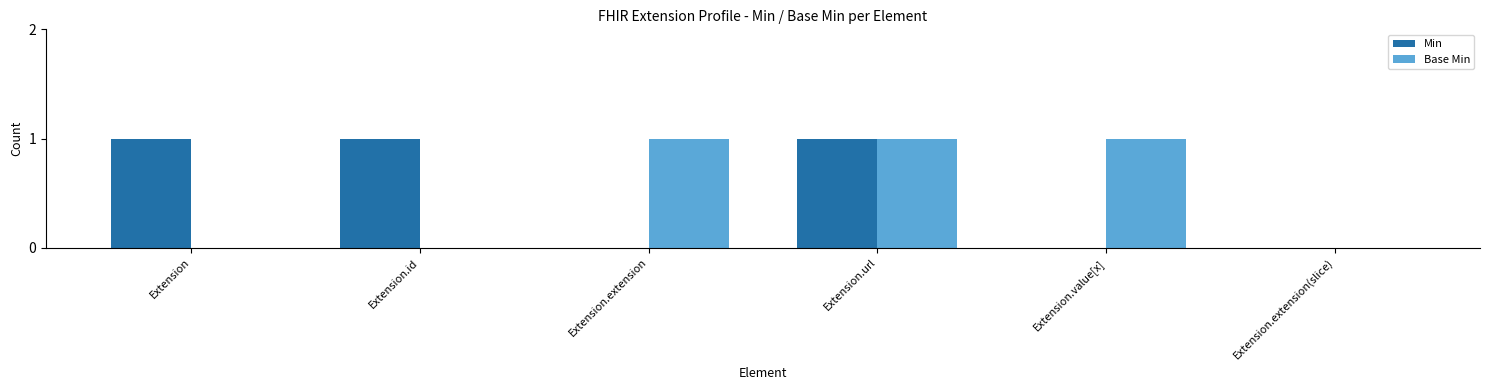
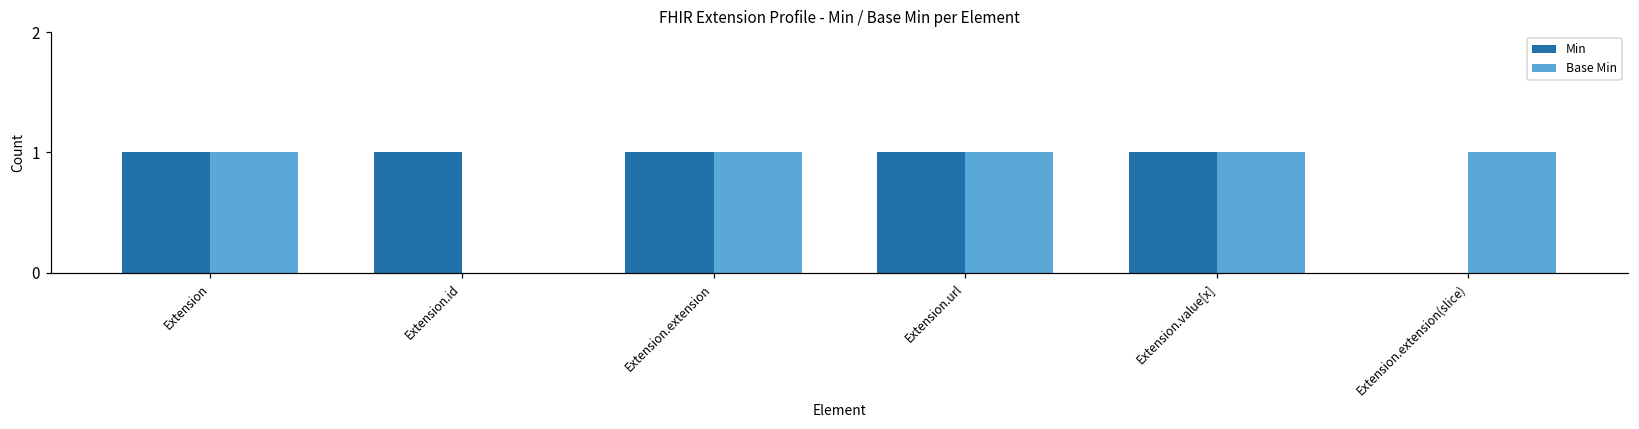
Base Min, Extension: 0 -> 1
Min, Extension.extension: 0 -> 1
Min, Extension.value[x]: 0 -> 1
Base Min, Extension.extension(slice): 0 -> 1
